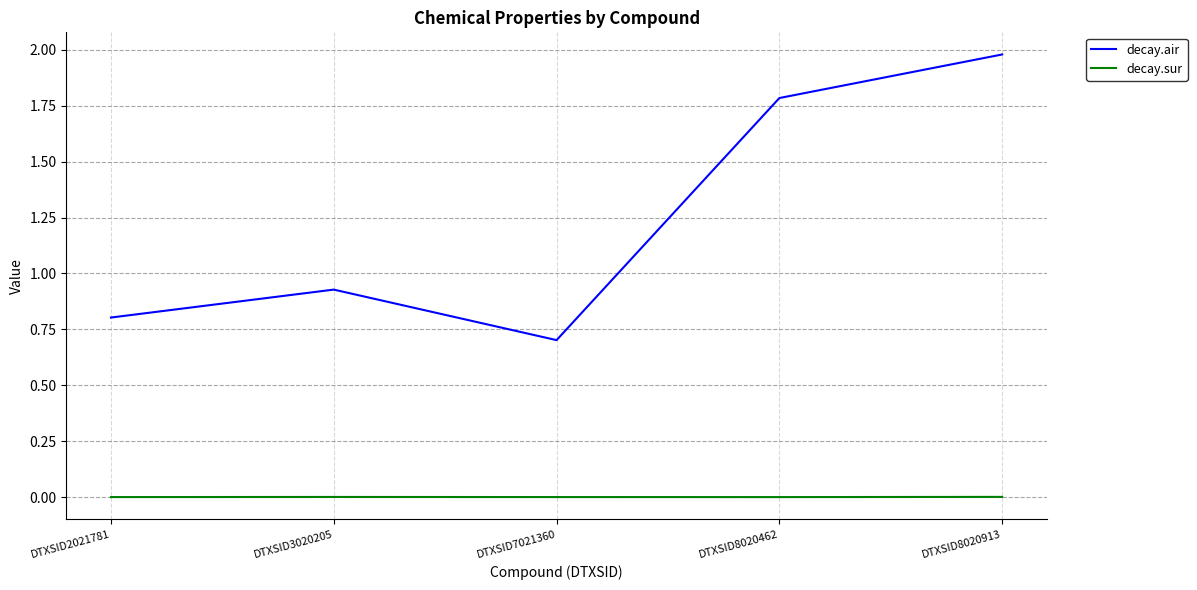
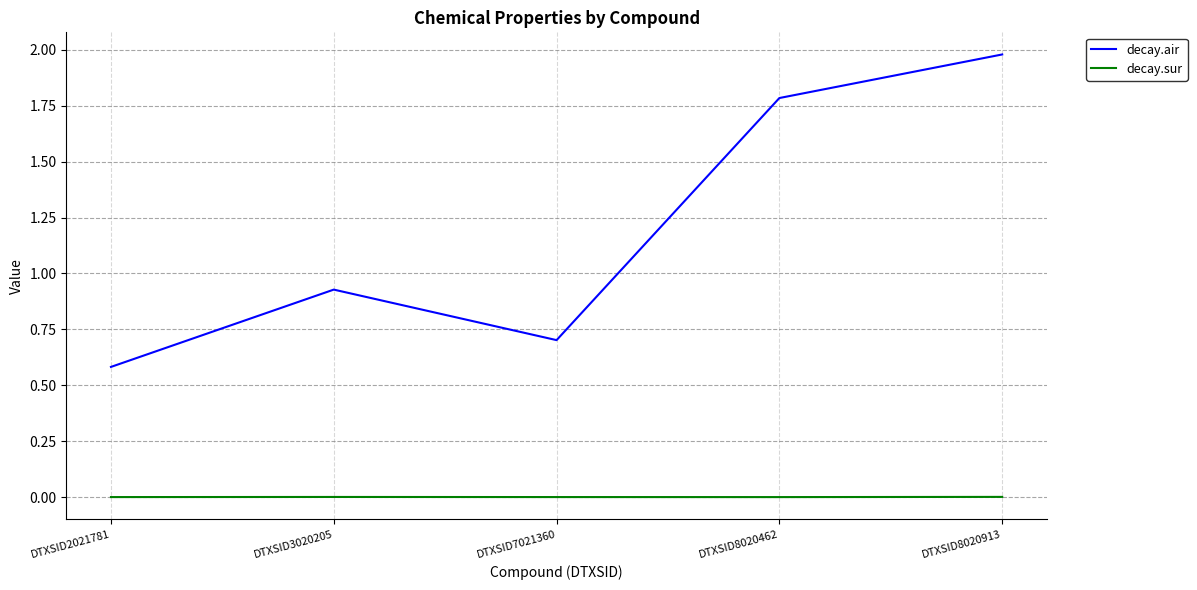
decay.air, DTXSID2021781: 0.80 -> 0.58
